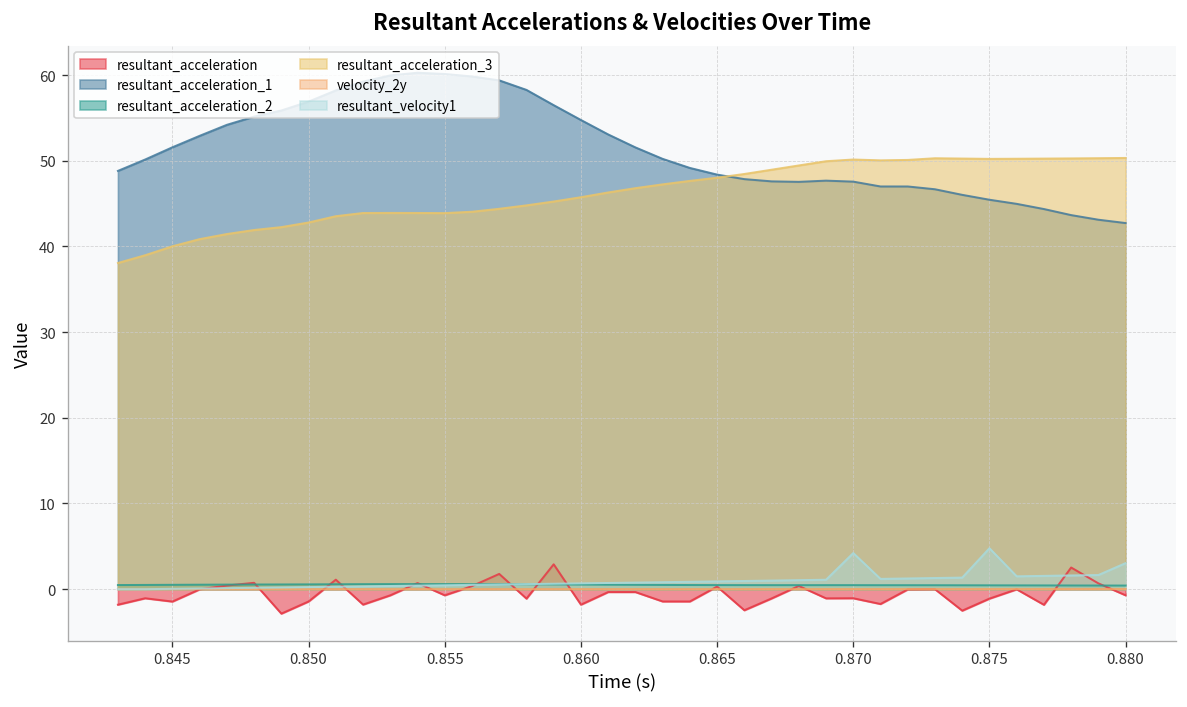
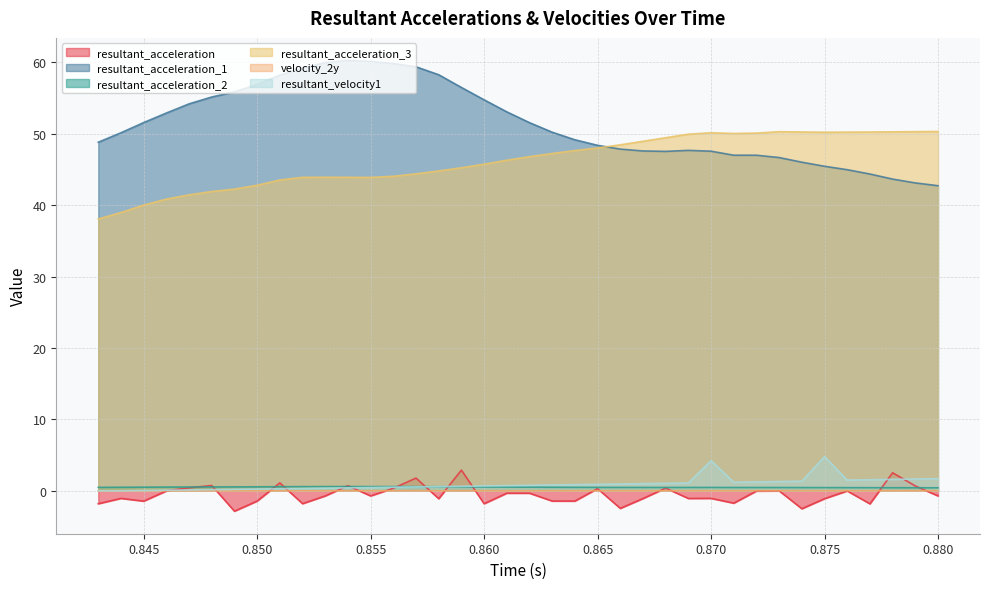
resultant_velocity1, 0.880: 3 -> 2
